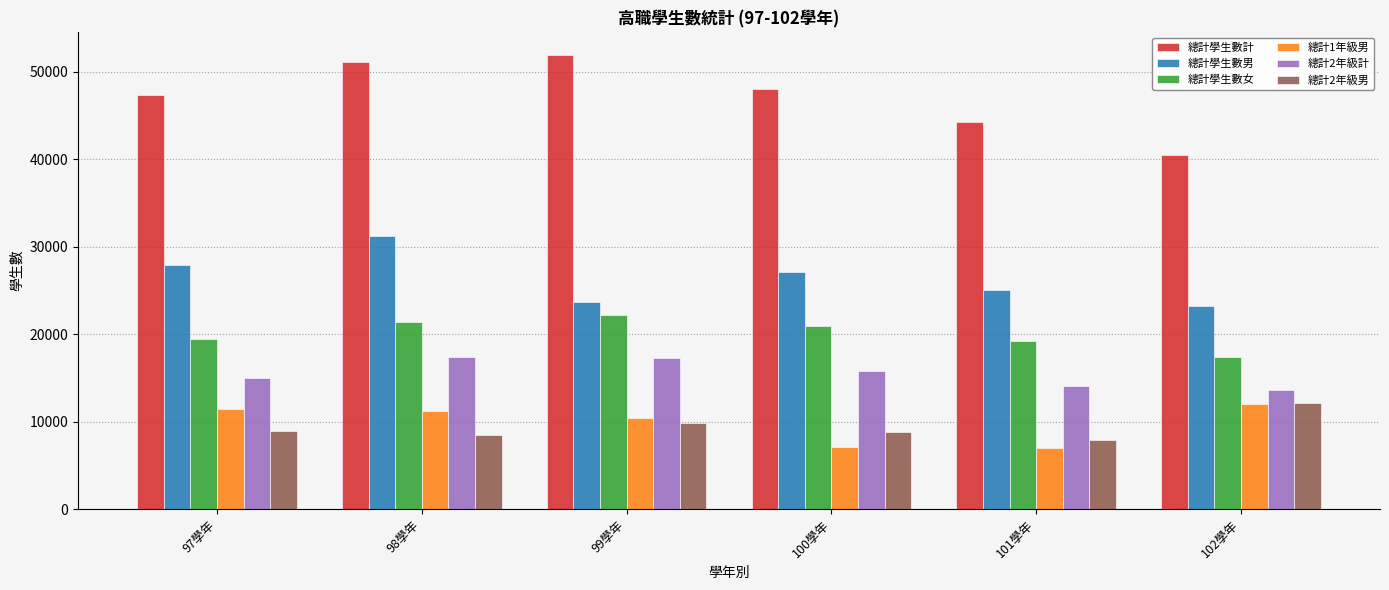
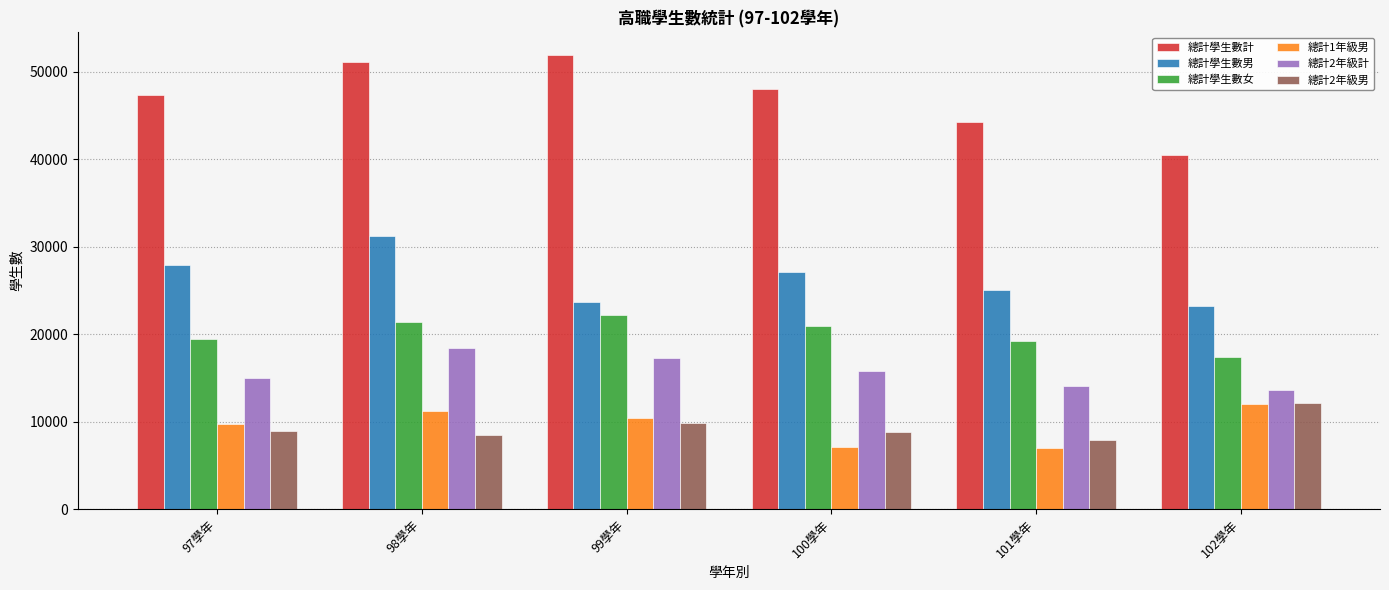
總計1年級男, 97學年: 11000 -> 10000
總計2年級計, 98學年: 17000 -> 18000
